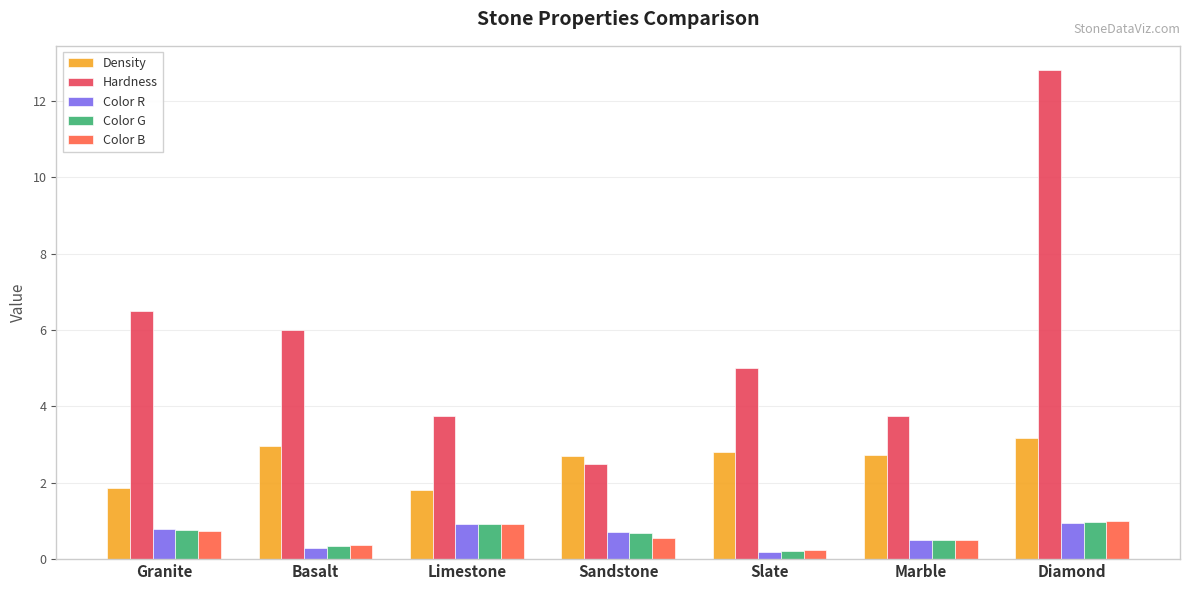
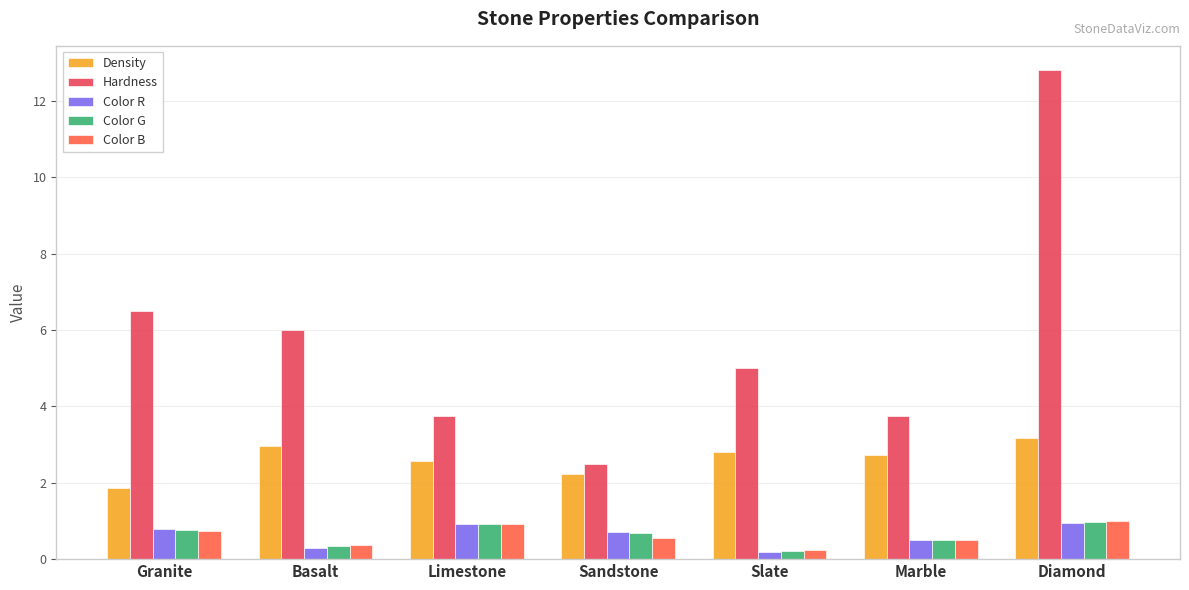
Density, Limestone: 1.8 -> 2.6
Density, Sandstone: 2.7 -> 2.2
